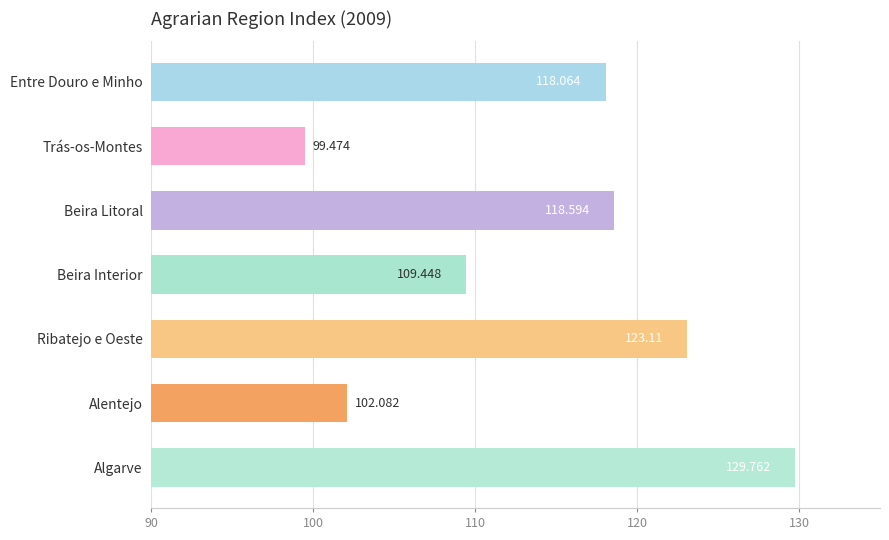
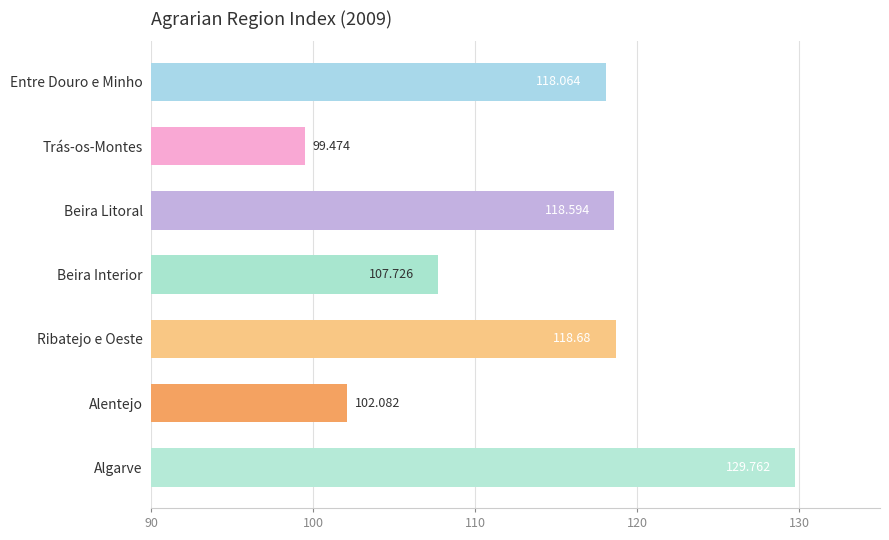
Beira Interior: 109.448 -> 107.726
Ribatejo e Oeste: 123.11 -> 118.68
